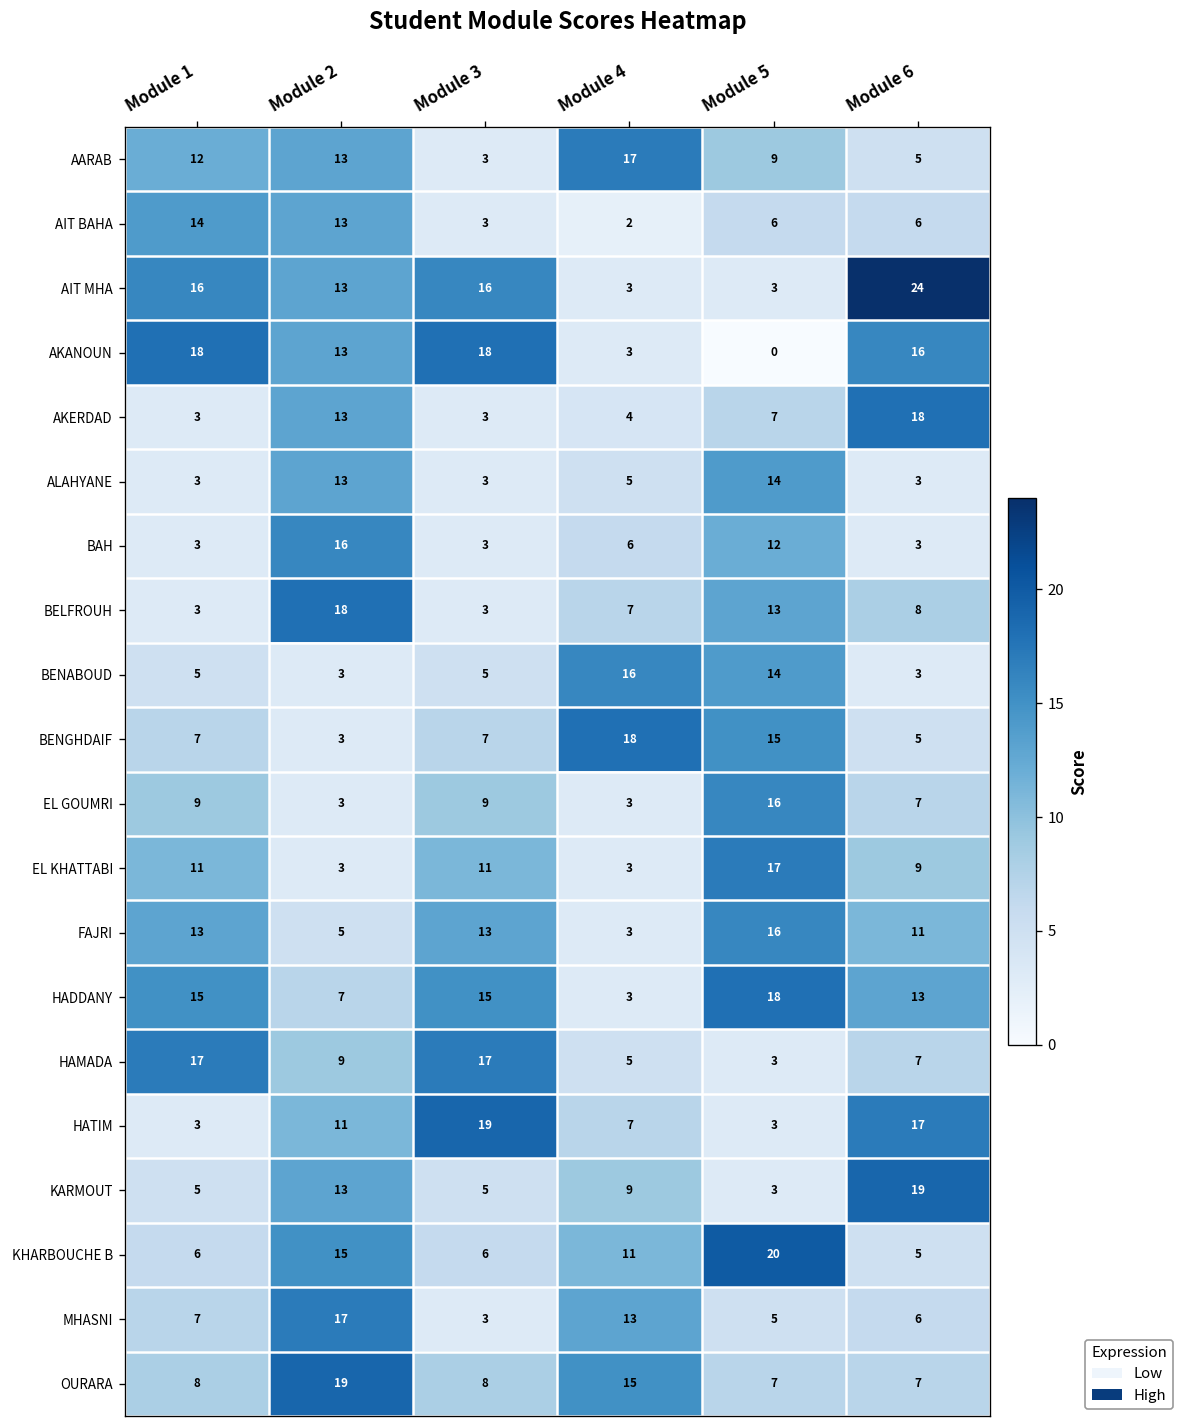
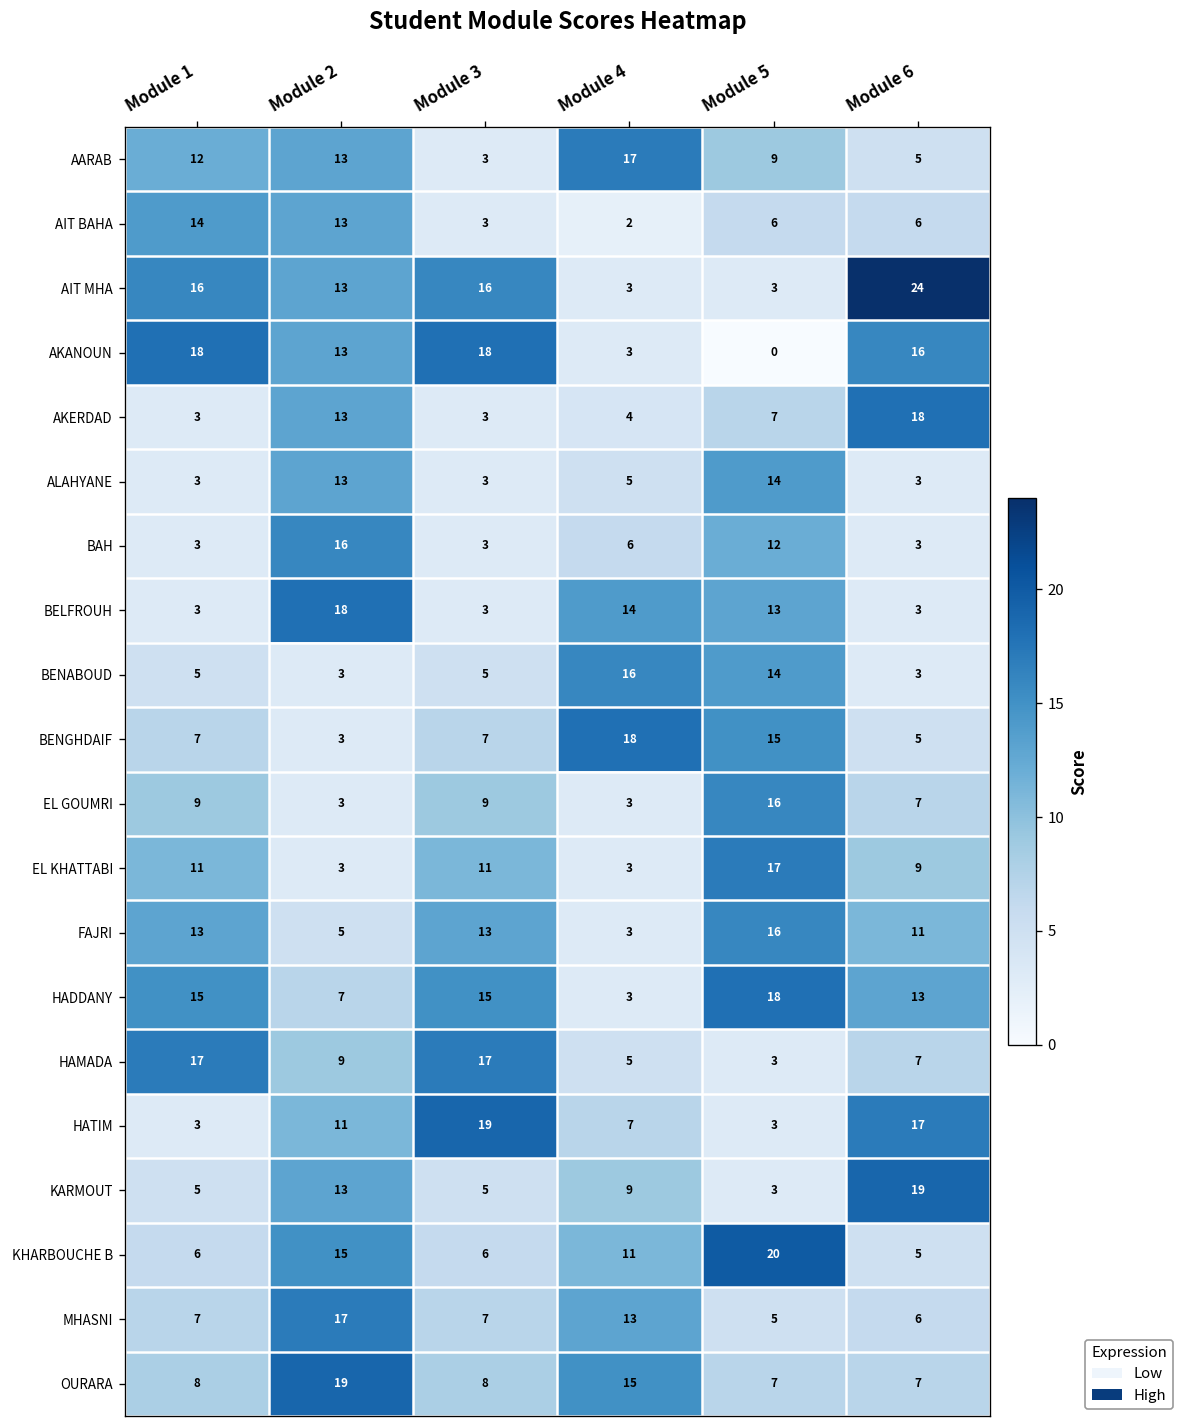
BELFROUH, Module 4: 7 -> 14
BELFROUH, Module 6: 8 -> 3
MHASNI, Module 3: 3 -> 7
